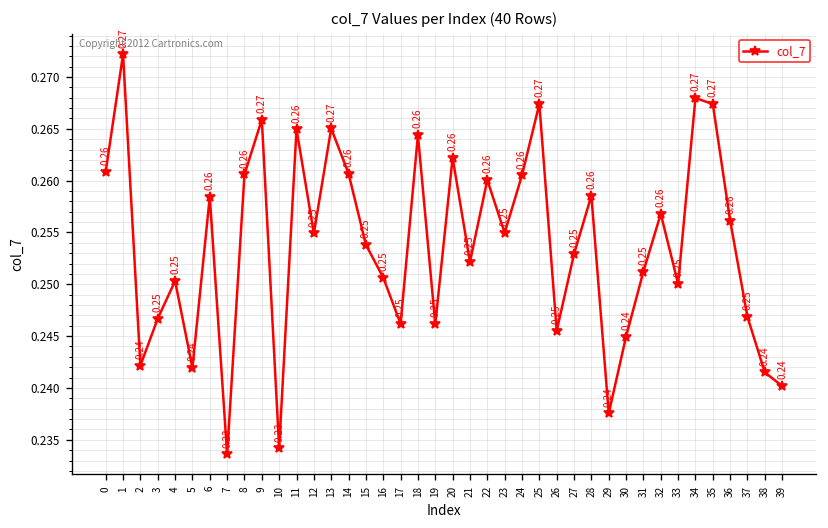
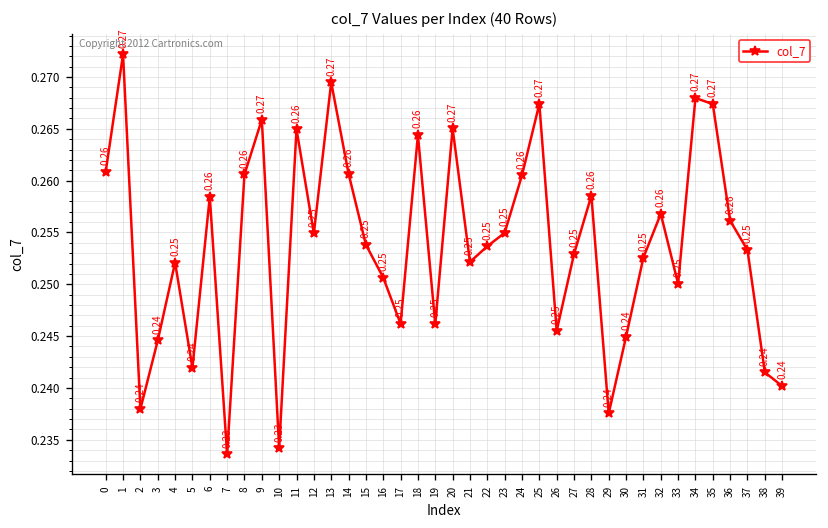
2: 0.242 -> 0.238
3: 0.25 -> 0.24
4: 0.250 -> 0.252
13: 0.265 -> 0.269
20: 0.26 -> 0.27
22: 0.26 -> 0.25
31: 0.251 -> 0.253
37: 0.247 -> 0.253
